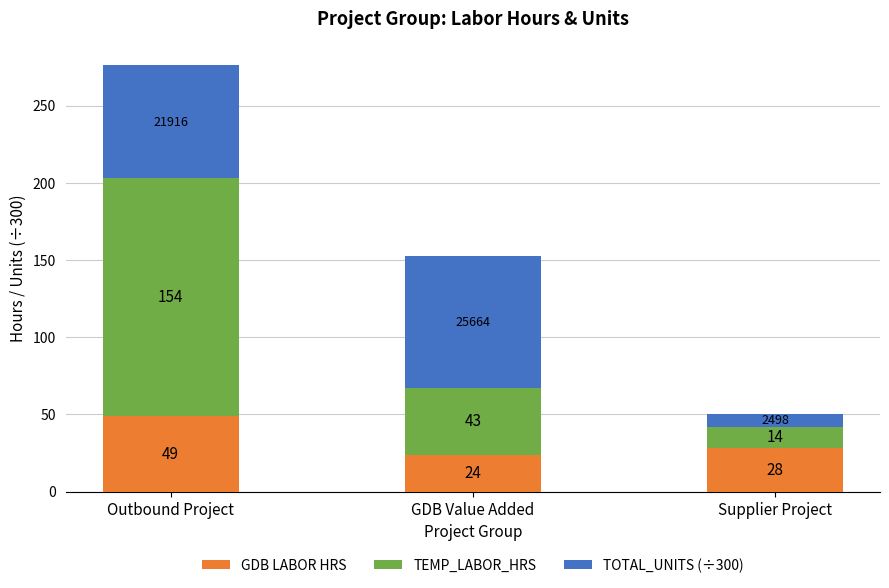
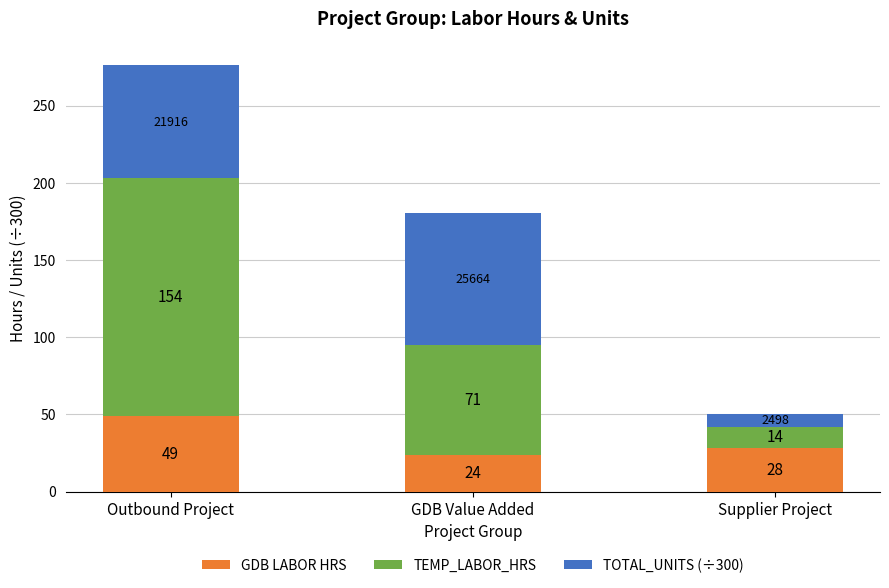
TEMP_LABOR_HRS, GDB Value Added: 43 -> 71
